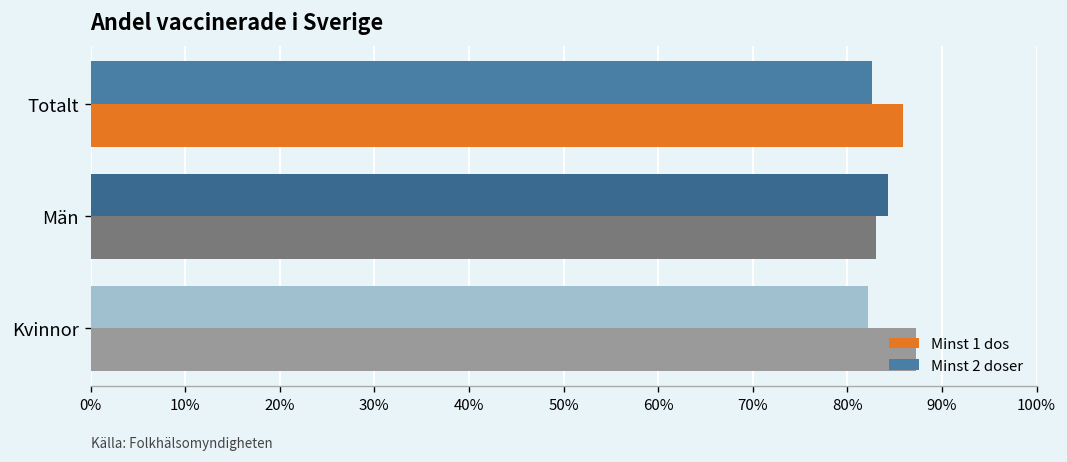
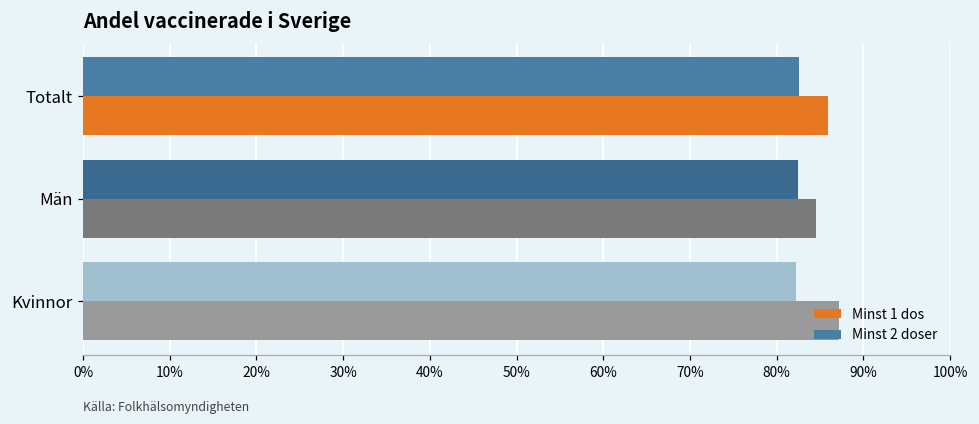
Minst 2 doser, Män: 84% -> 82%
Minst 1 dos, Män: 83% -> 85%
